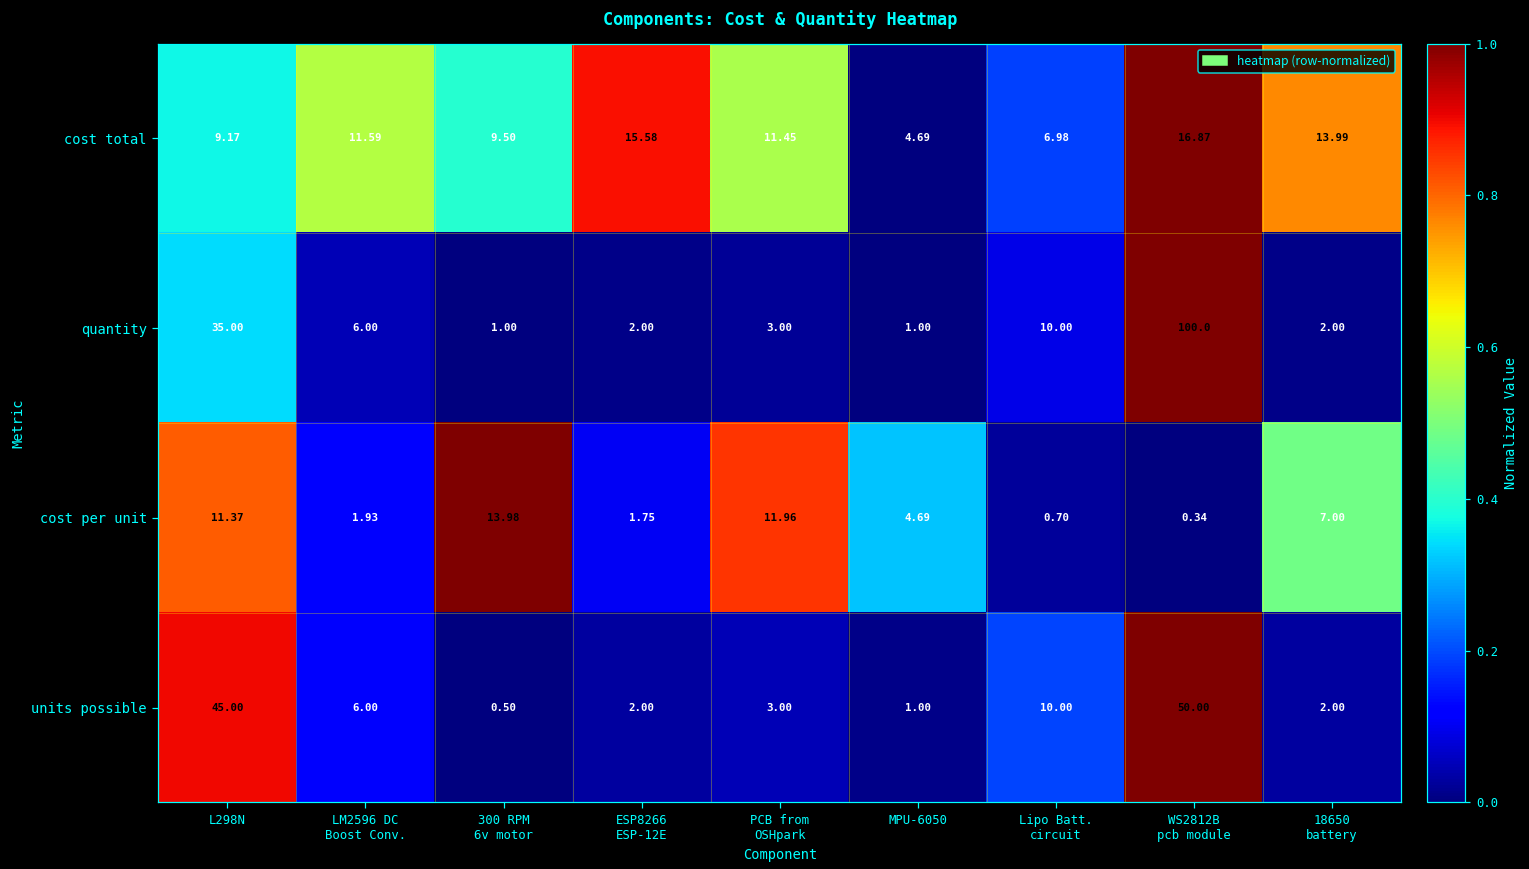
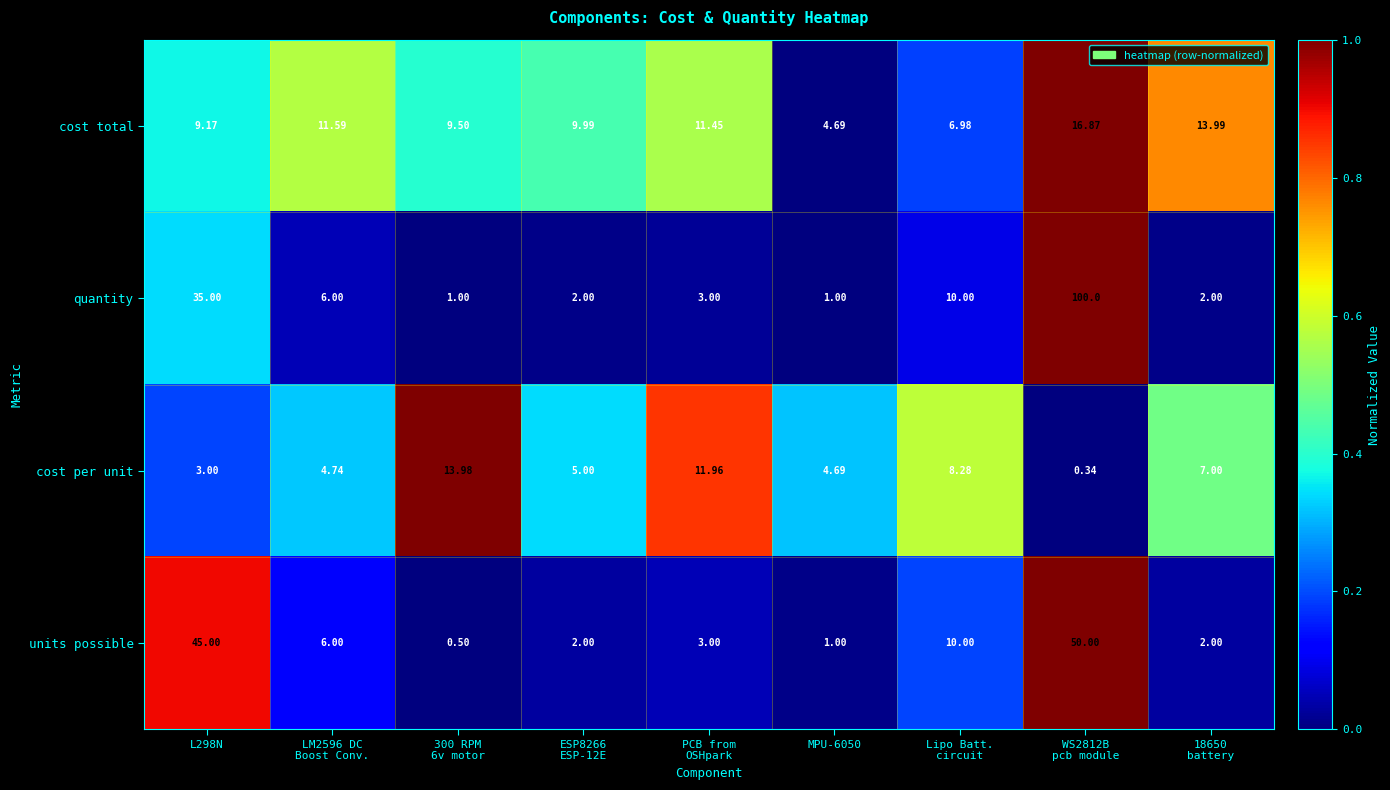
cost total, ESP8266 ESP-12E: 15.58 -> 9.99
cost per unit, L298N: 11.37 -> 3.00
cost per unit, LM2596 DC Boost Conv.: 1.93 -> 4.74
cost per unit, ESP8266 ESP-12E: 1.75 -> 5.00
cost per unit, Lipo Batt. circuit: 0.70 -> 8.28
